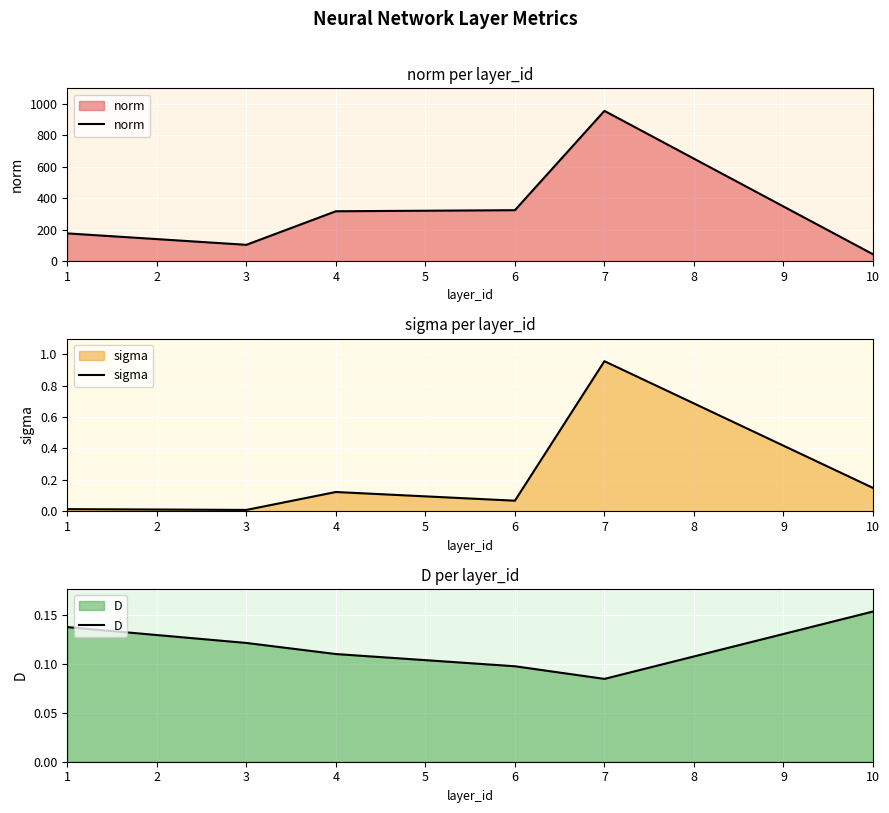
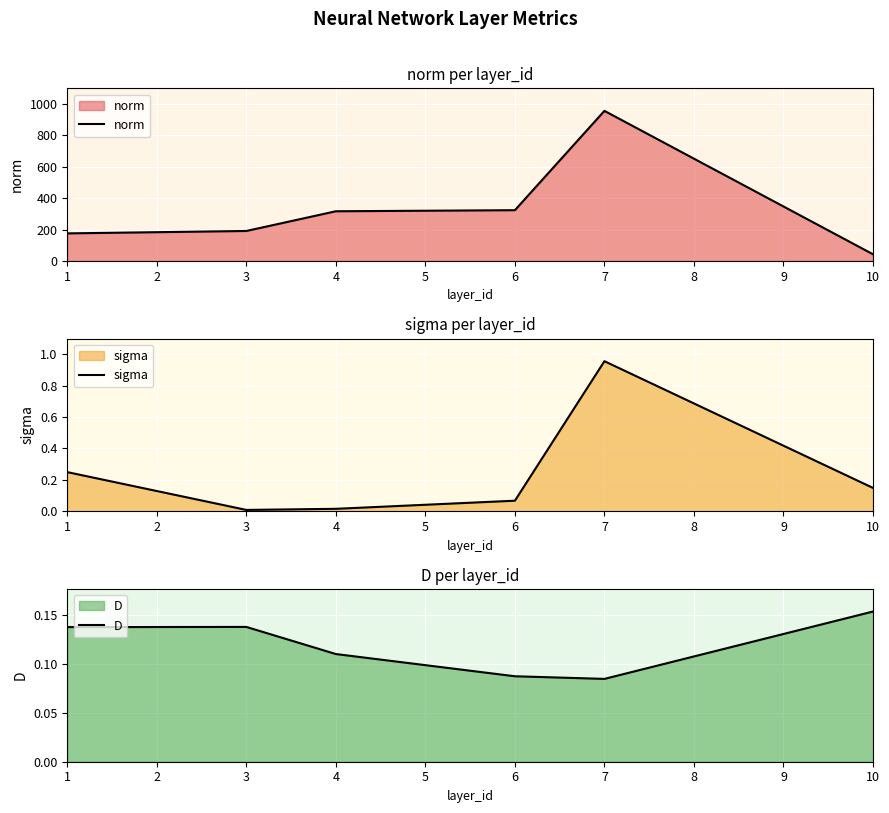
norm per layer_id, 3: 100 -> 190
sigma per layer_id, 1: 0.01 -> 0.25
sigma per layer_id, 4: 0.12 -> 0.02
D per layer_id, 3: 0.12 -> 0.14
D per layer_id, 6: 0.10 -> 0.09
